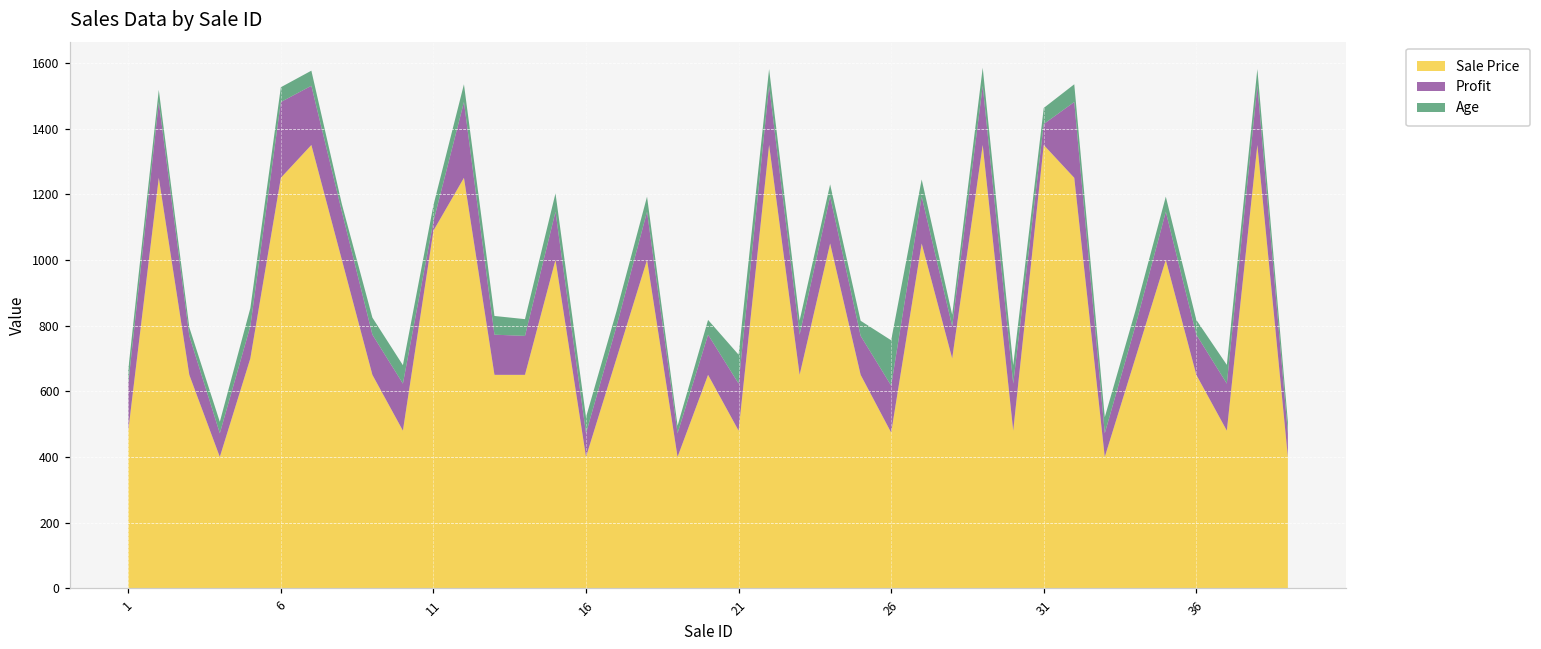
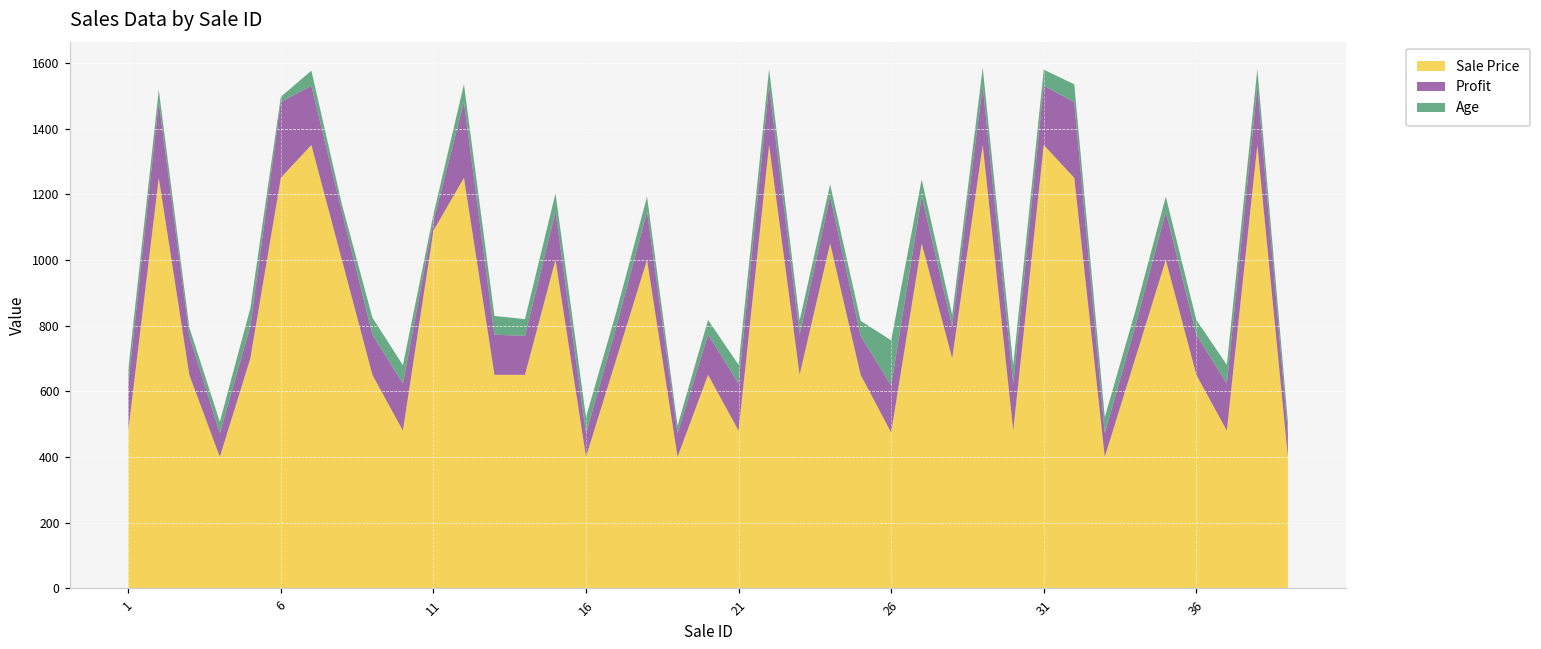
Age, 6: 50 -> 20
Age, 11: 50 -> 20
Age, 21: 90 -> 60
Profit, 31: 60 -> 180
